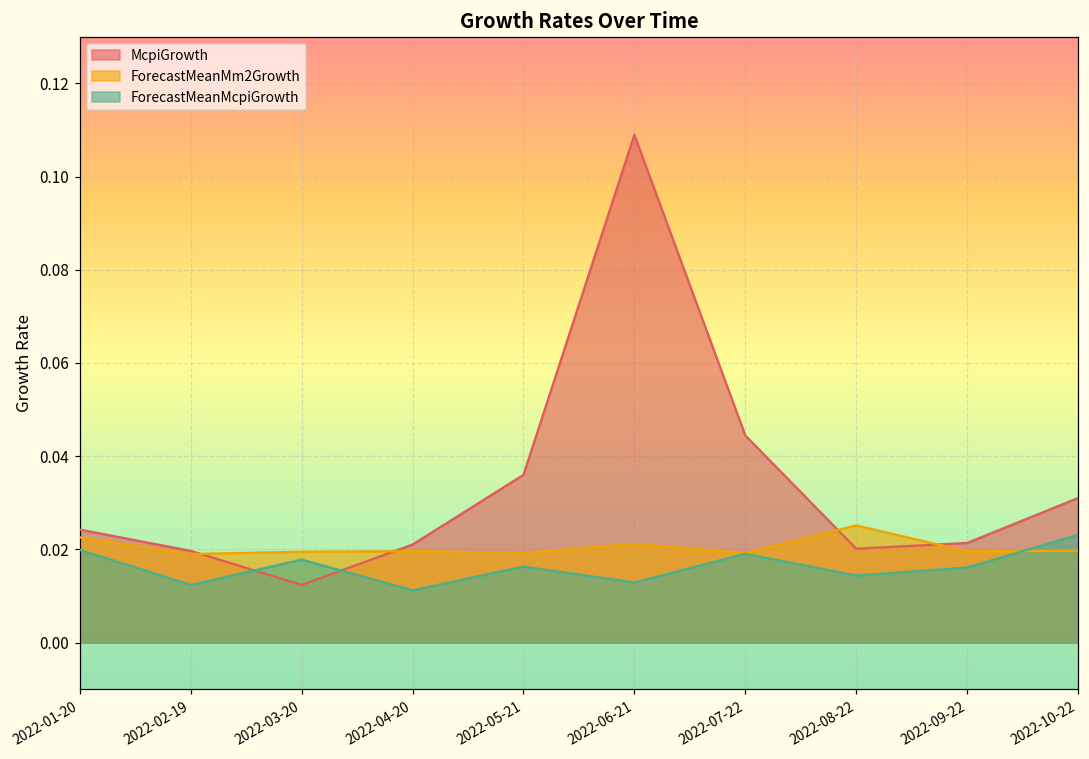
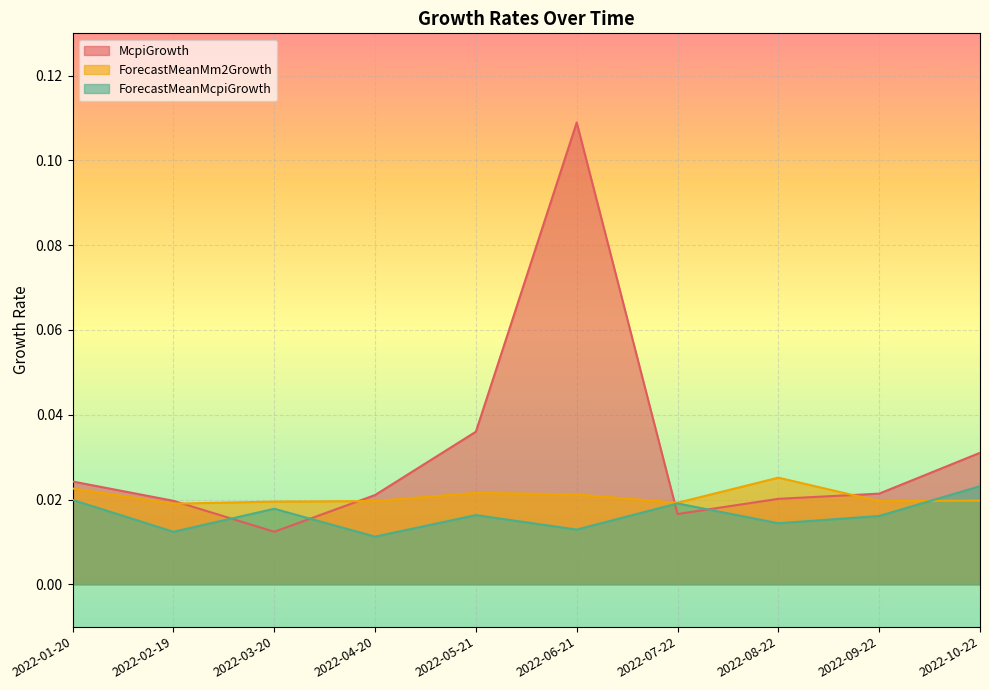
ForecastMeanMm2Growth, 2022-05-21: 0.019 -> 0.022
McpiGrowth, 2022-07-22: 0.044 -> 0.017
